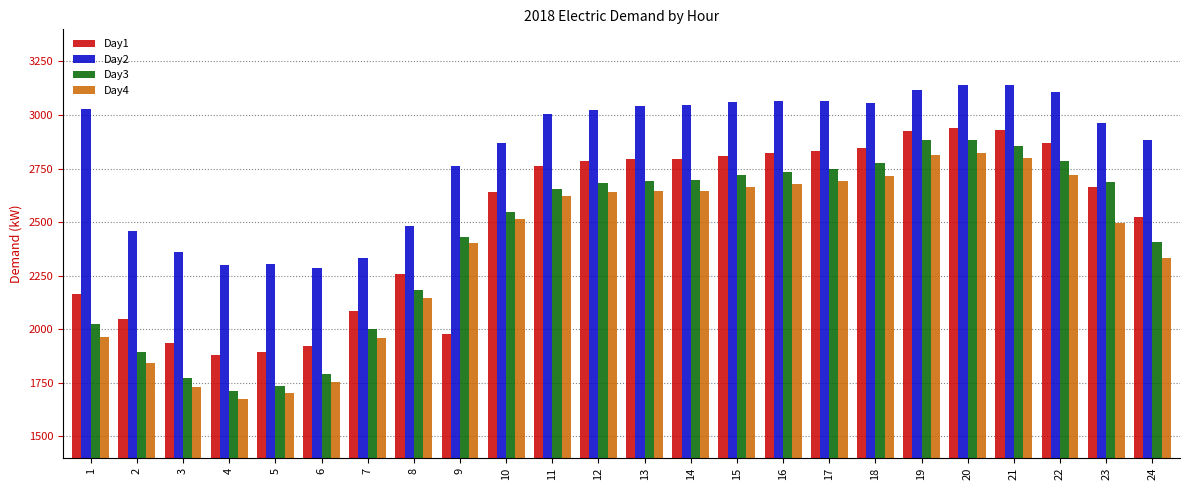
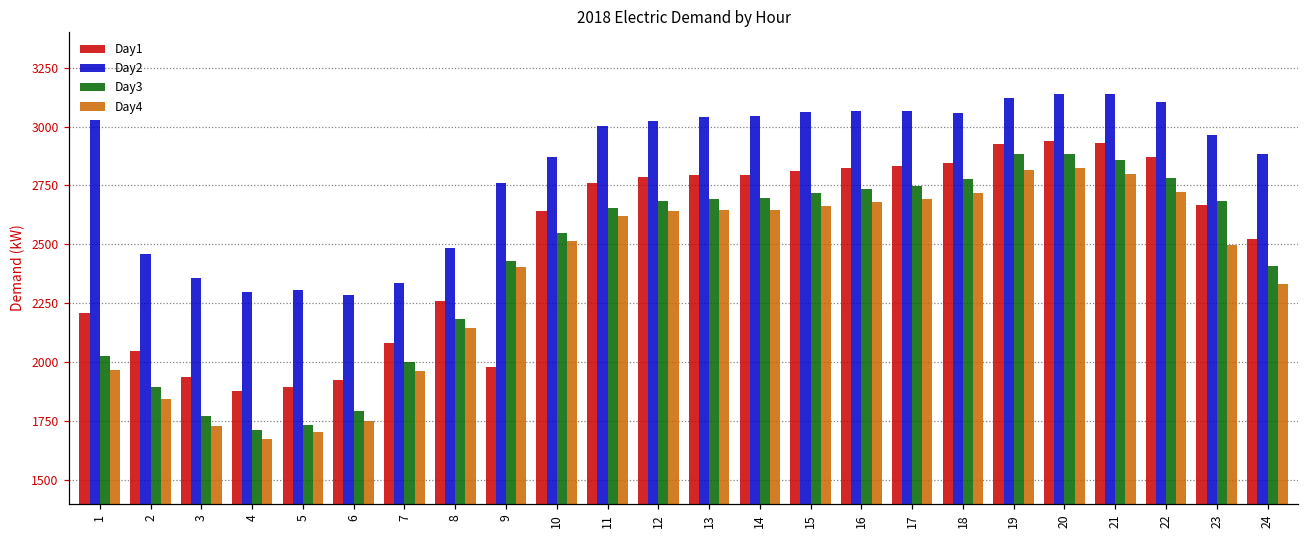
Day1, 1: 2170 -> 2210
